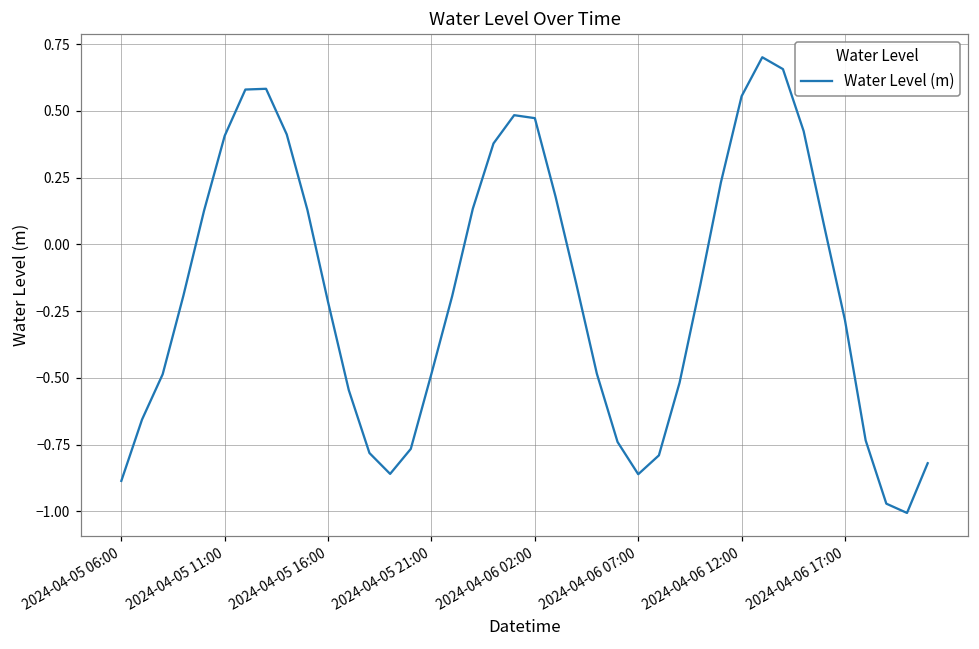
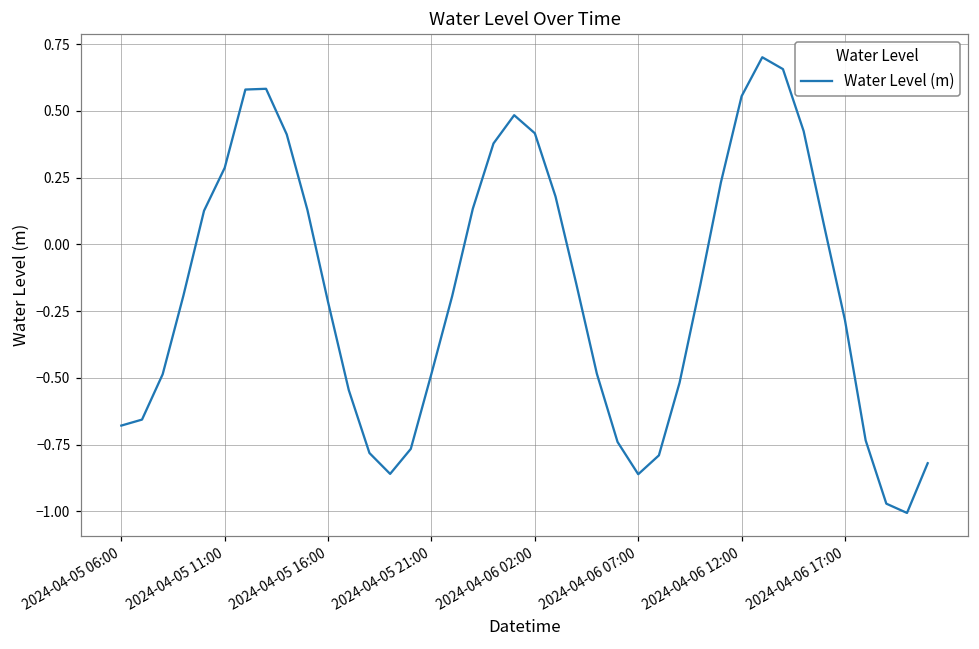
2024-04-05 06:00: -0.89 -> -0.68
2024-04-05 11:00: 0.41 -> 0.29
2024-04-06 02:00: 0.47 -> 0.42
